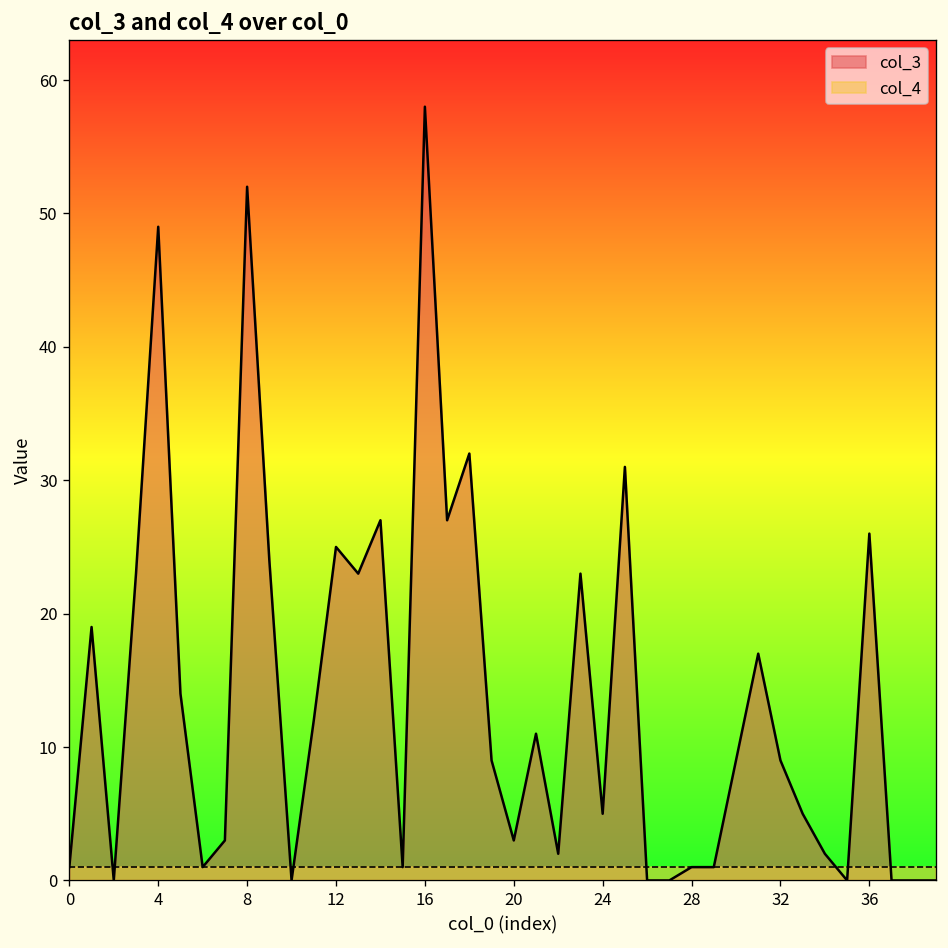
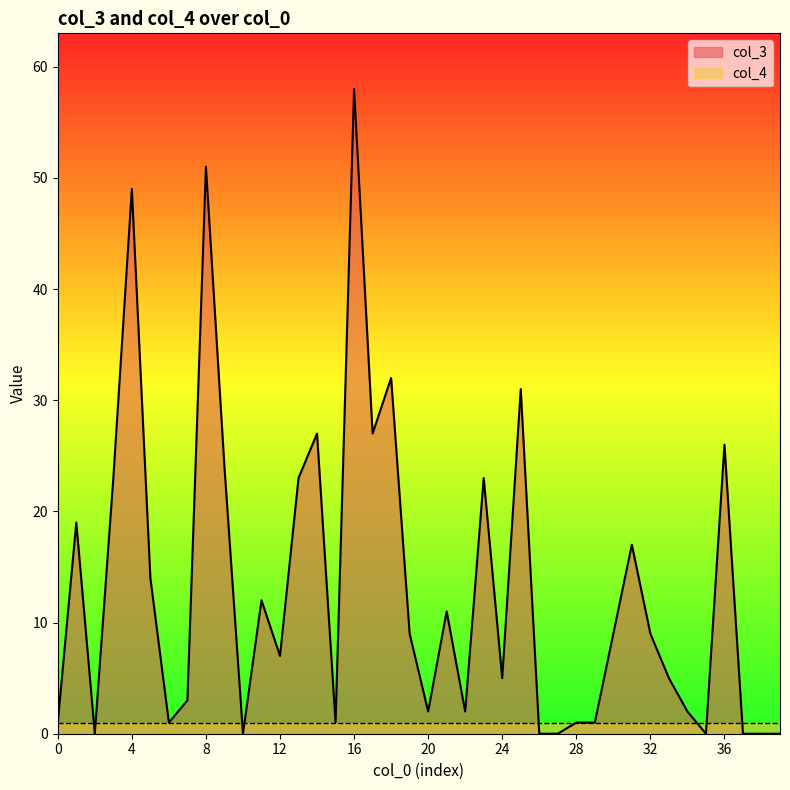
col_3, 8: 52 -> 51
col_3, 12: 25 -> 7
col_3, 20: 3 -> 2
